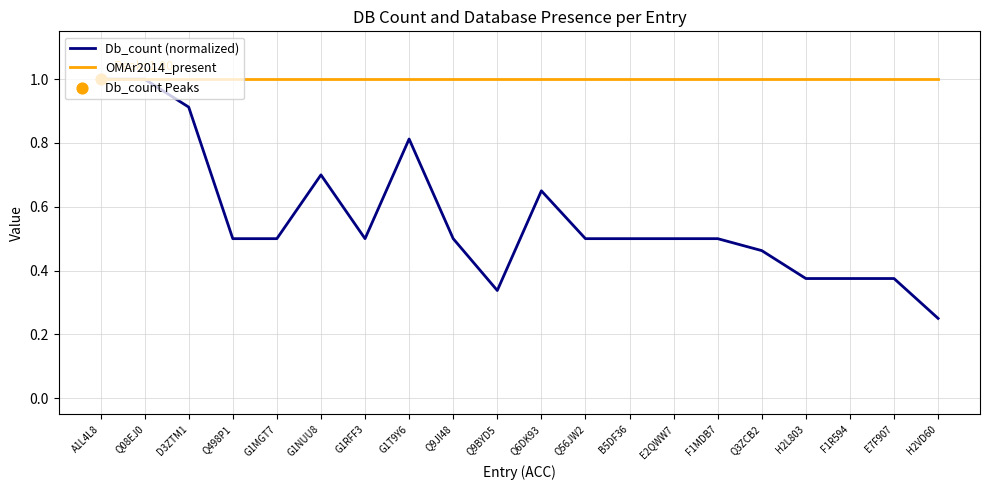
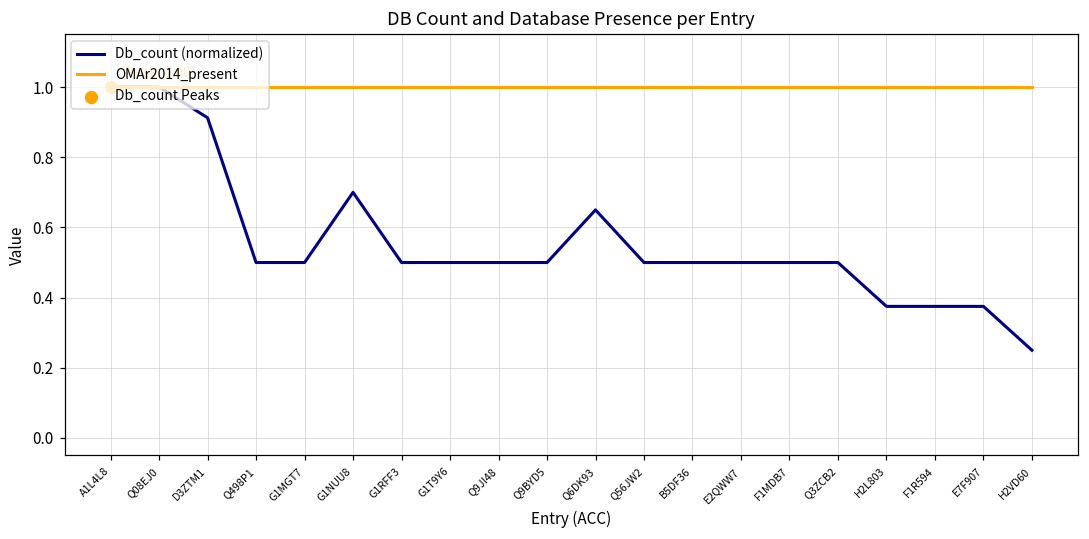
Db_count (normalized), G1T9Y6: 0.81 -> 0.50
Db_count (normalized), Q9BYD5: 0.34 -> 0.50
Db_count (normalized), Q3ZCB2: 0.46 -> 0.50
